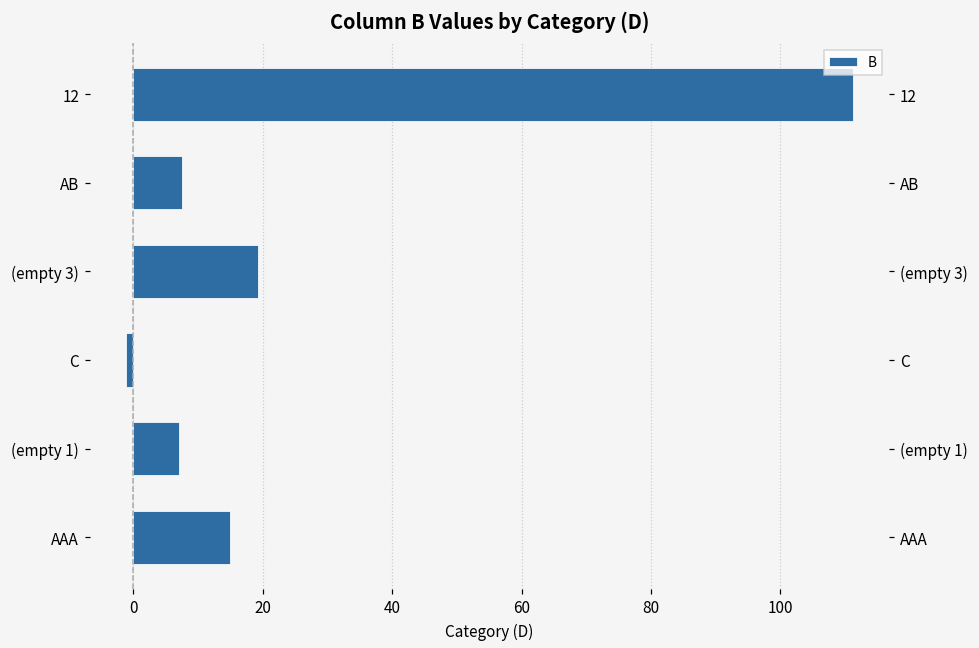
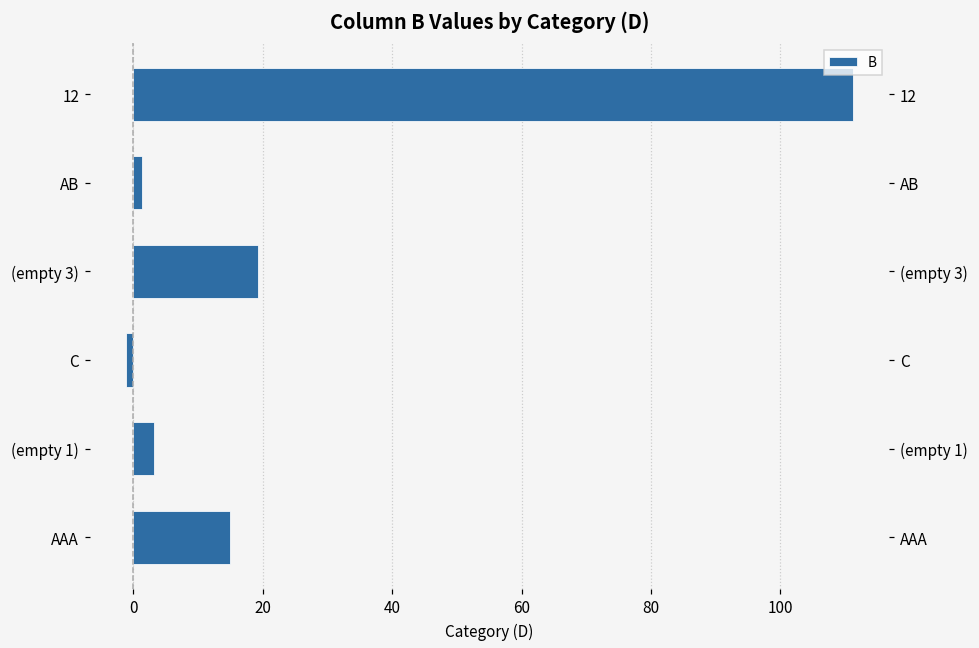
AB: 7 -> 1
(empty 1): 7 -> 3
